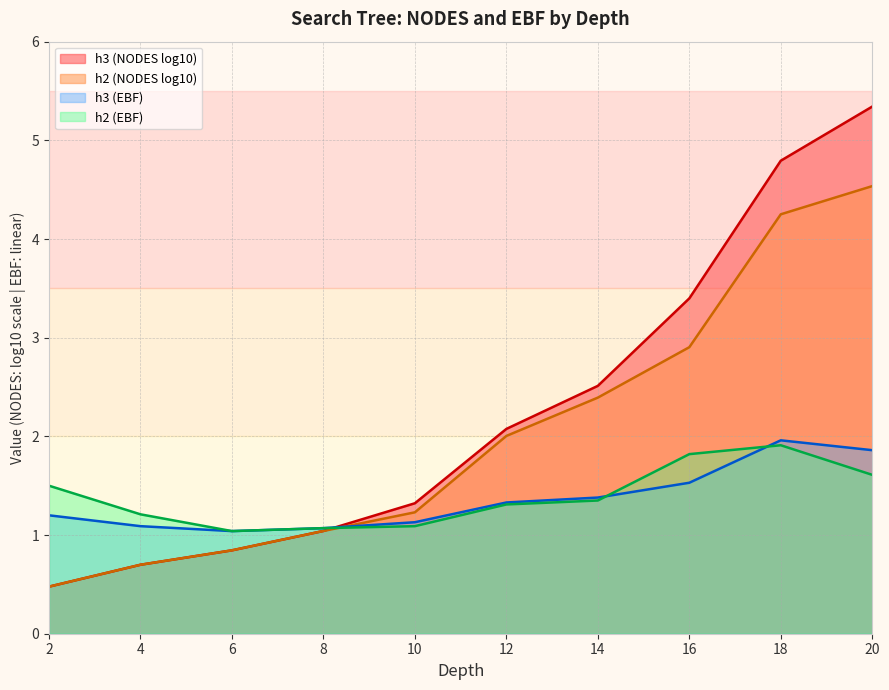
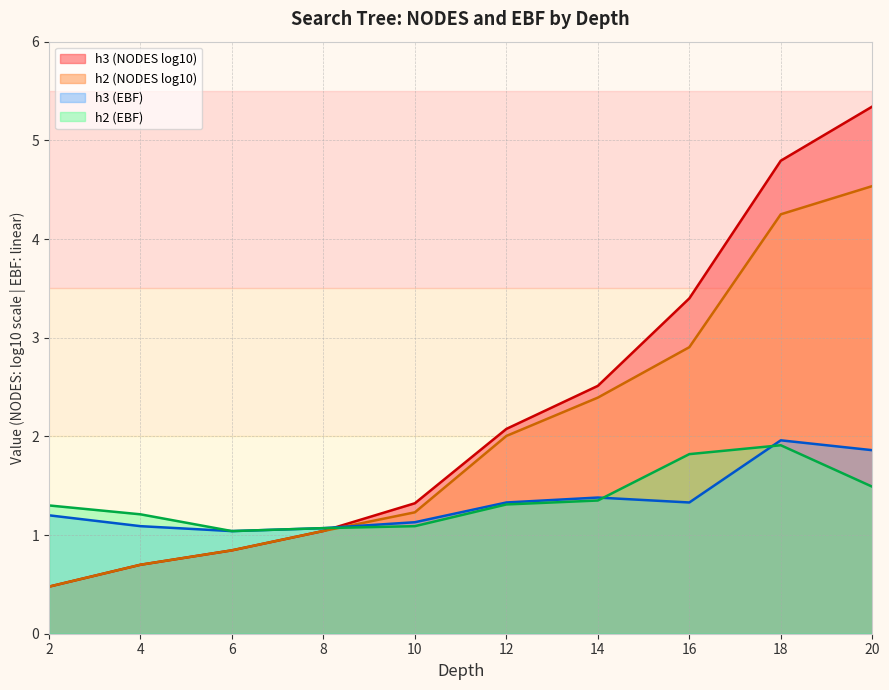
h2 (EBF), 2: 1.5 -> 1.3
h3 (EBF), 16: 1.5 -> 1.3
h2 (EBF), 20: 1.6 -> 1.5
